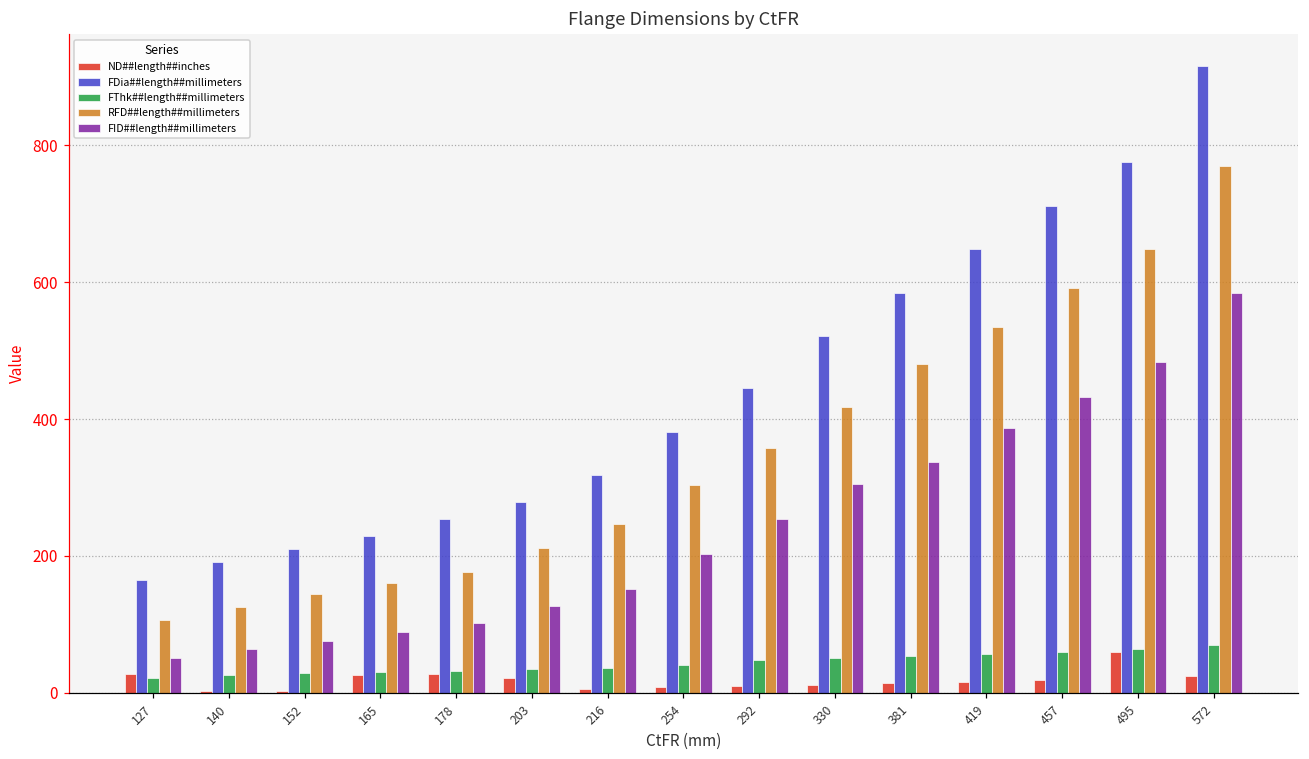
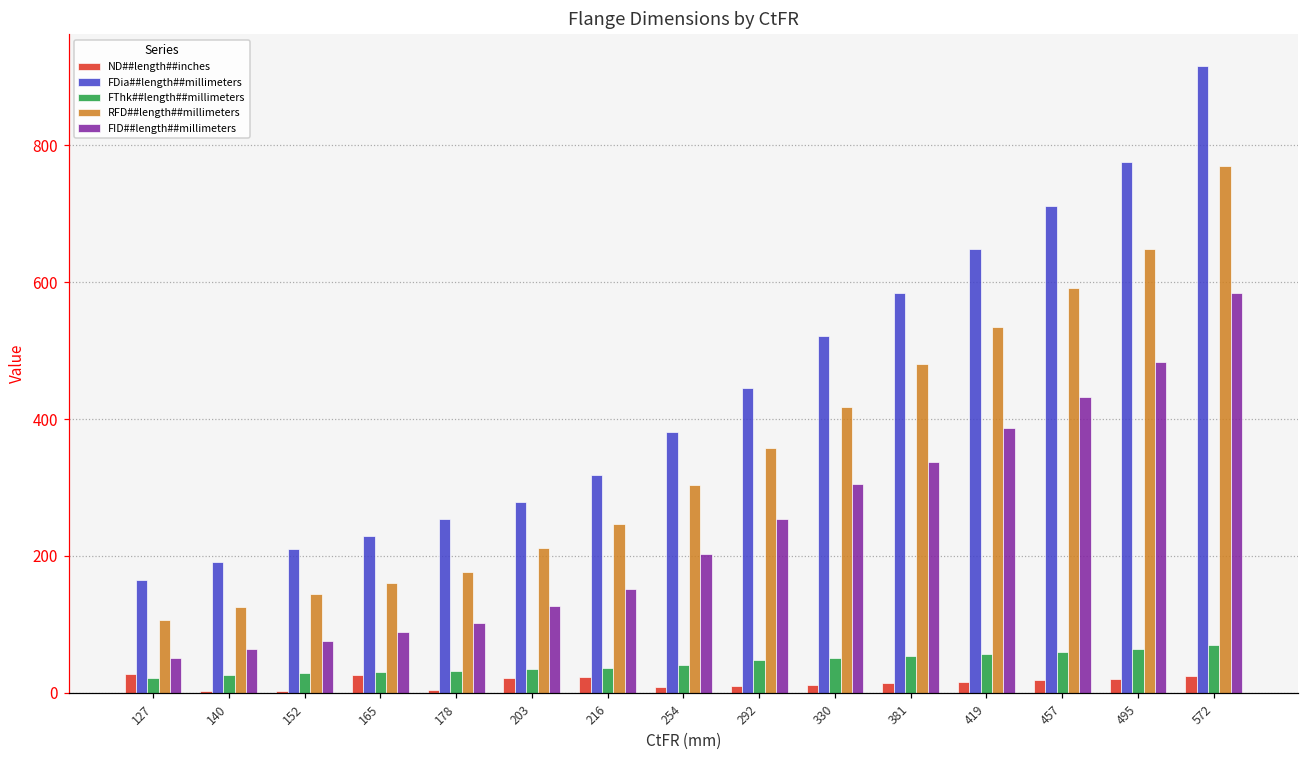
ND##length##inches, 178: 30 -> 0
ND##length##inches, 216: 10 -> 20
ND##length##inches, 495: 60 -> 20
